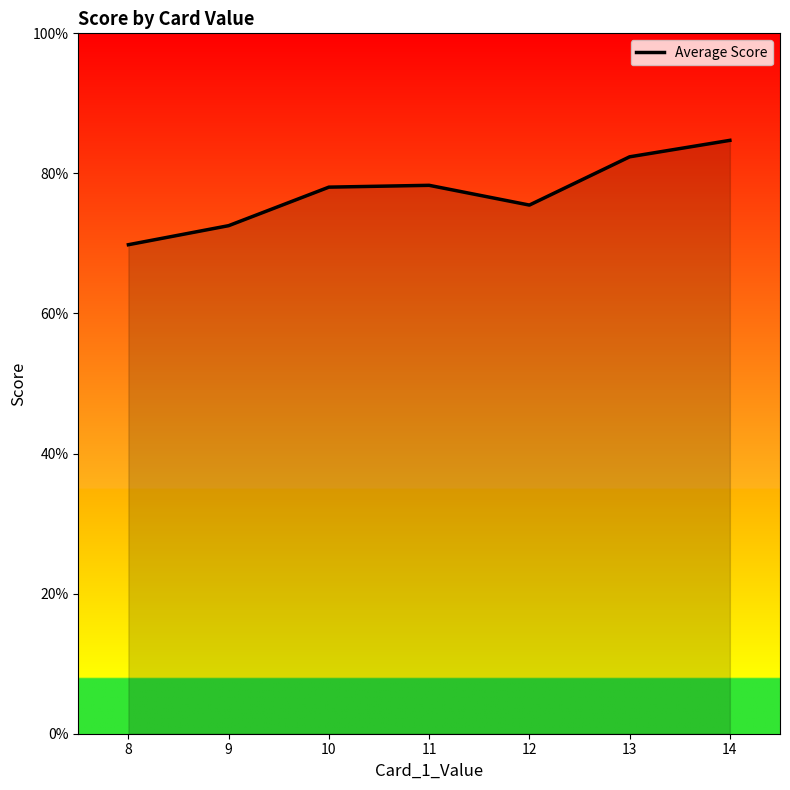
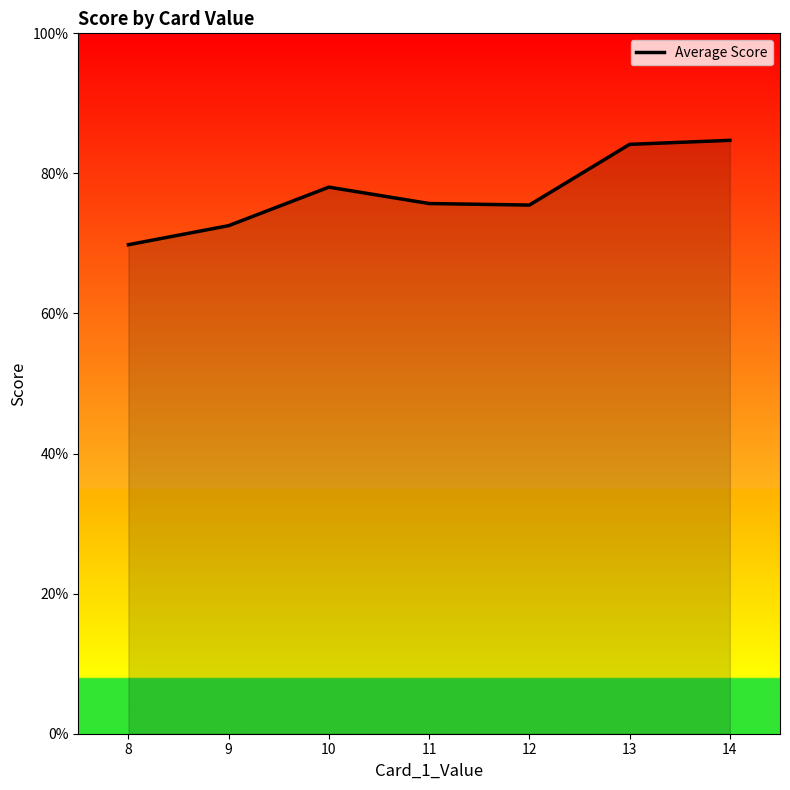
11: 78% -> 76%
13: 82% -> 84%
